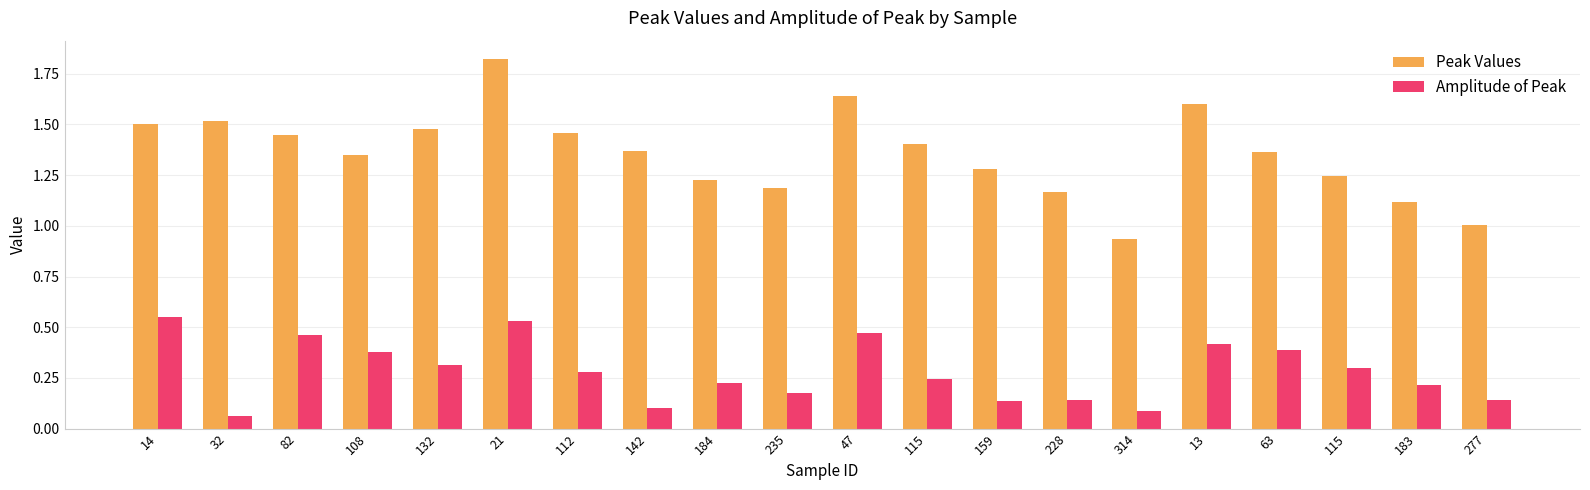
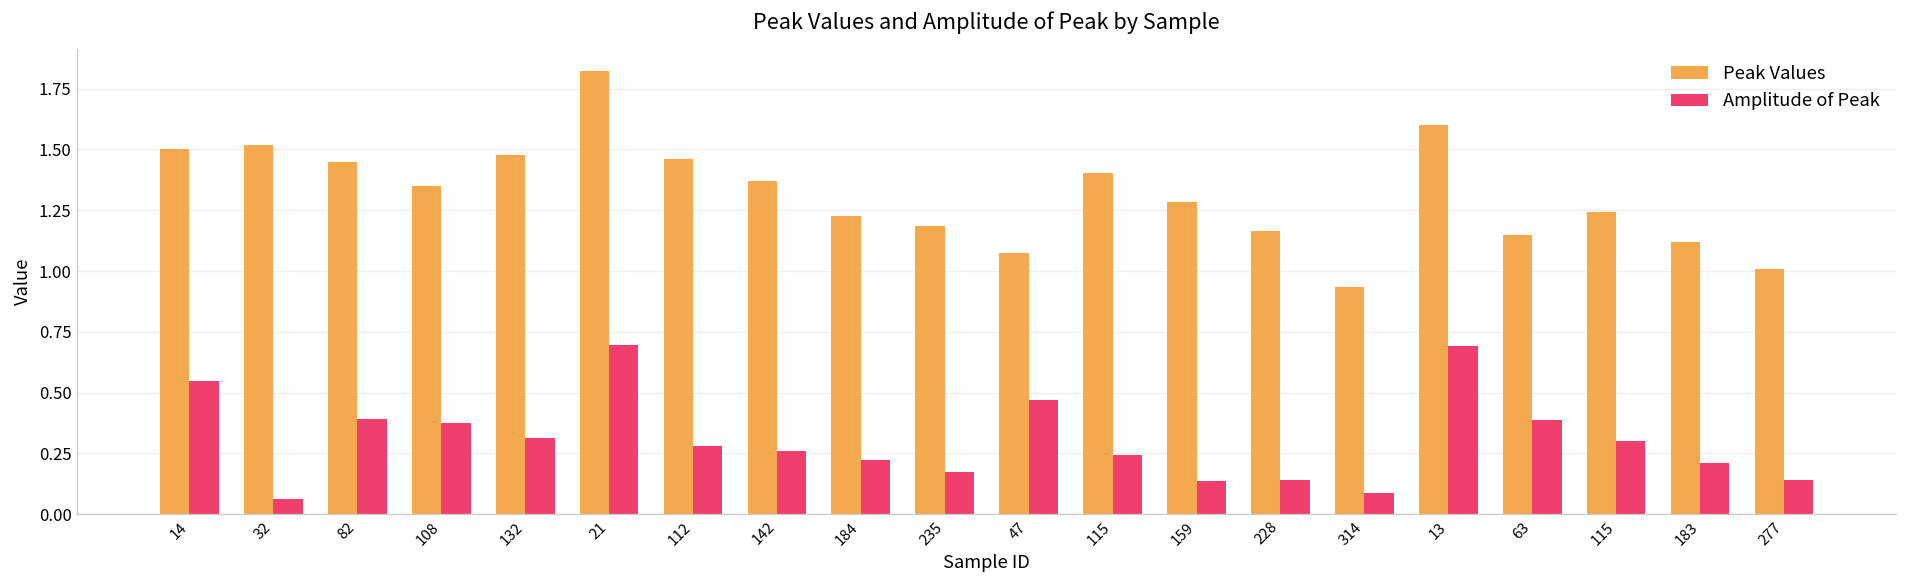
Amplitude of Peak, 82: 0.46 -> 0.39
Amplitude of Peak, 21: 0.53 -> 0.70
Amplitude of Peak, 142: 0.10 -> 0.26
Peak Values, 47: 1.64 -> 1.07
Amplitude of Peak, 13: 0.42 -> 0.69
Peak Values, 63: 1.36 -> 1.15
